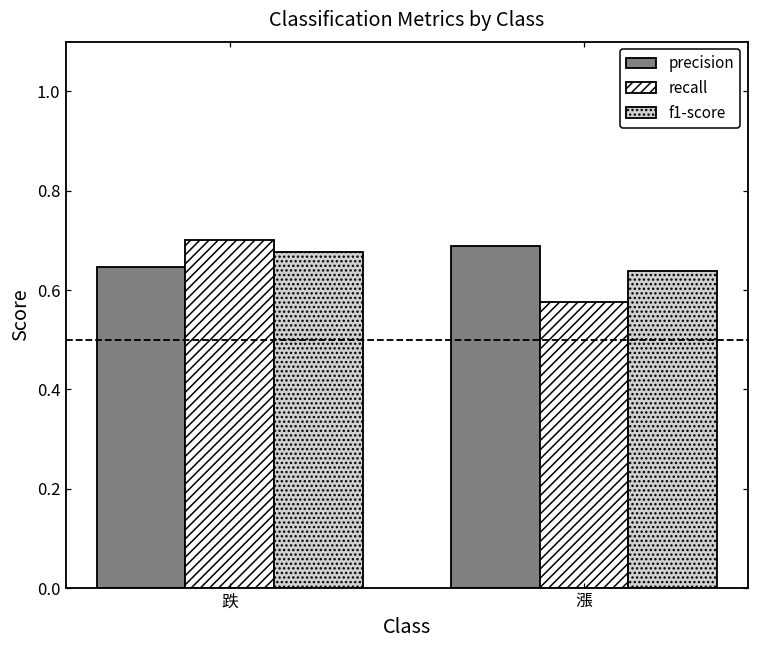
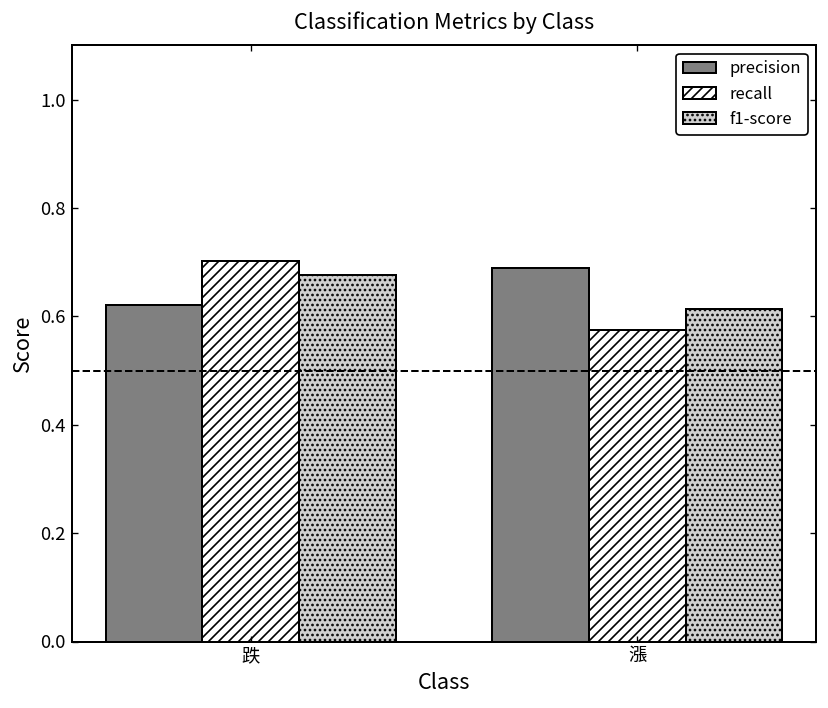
precision, 跌: 0.65 -> 0.62
f1-score, 漲: 0.64 -> 0.61
